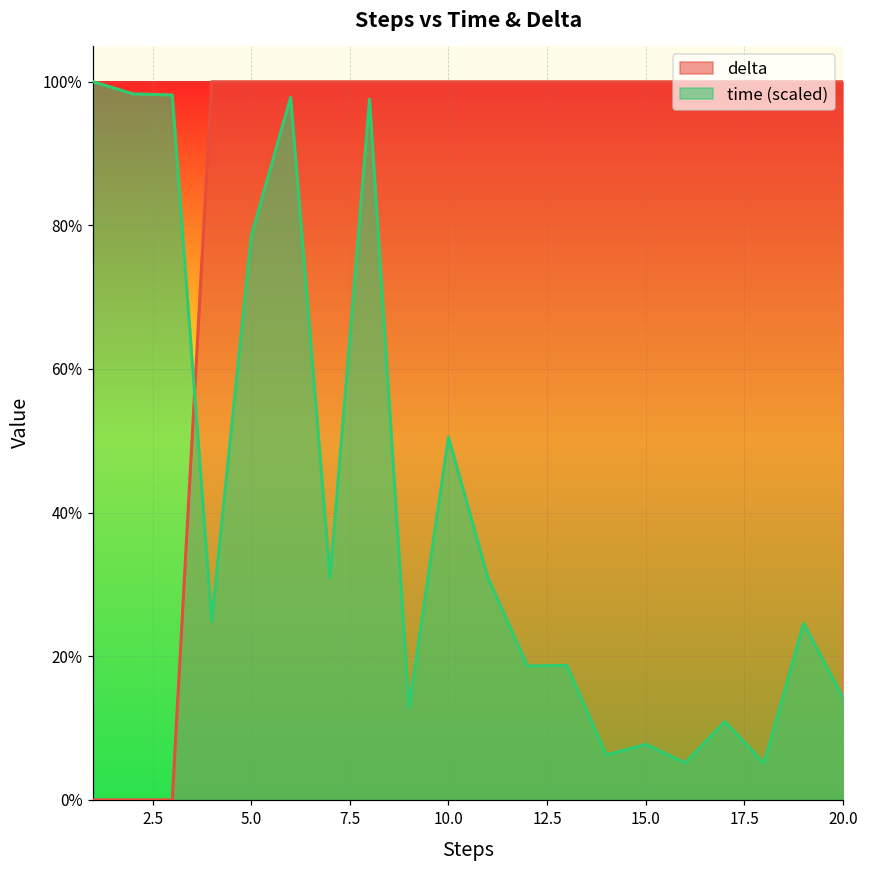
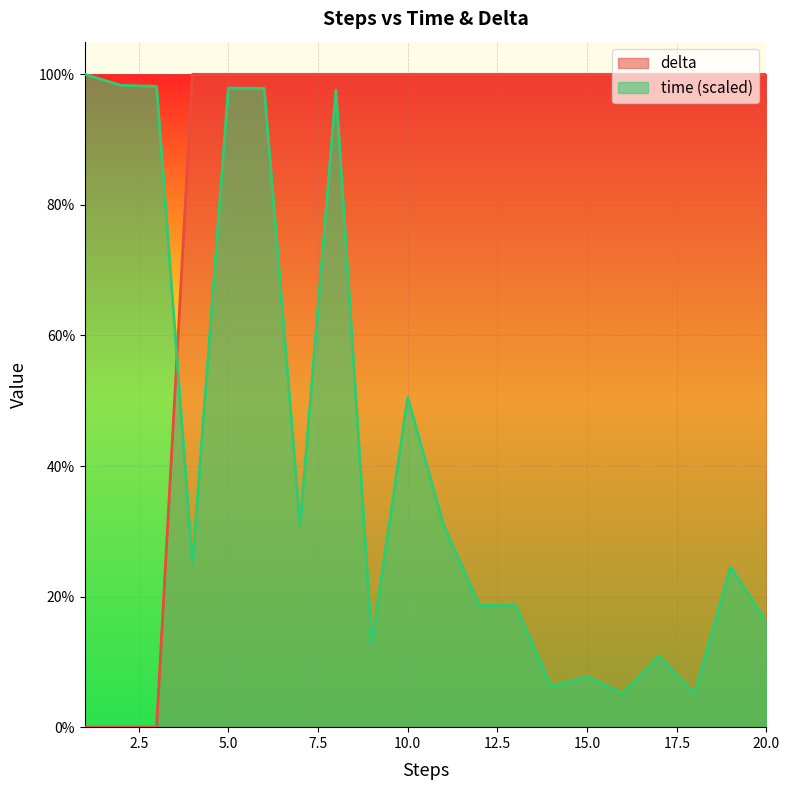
time (scaled), 5.0: 78% -> 98%
time (scaled), 20.0: 14% -> 16%
